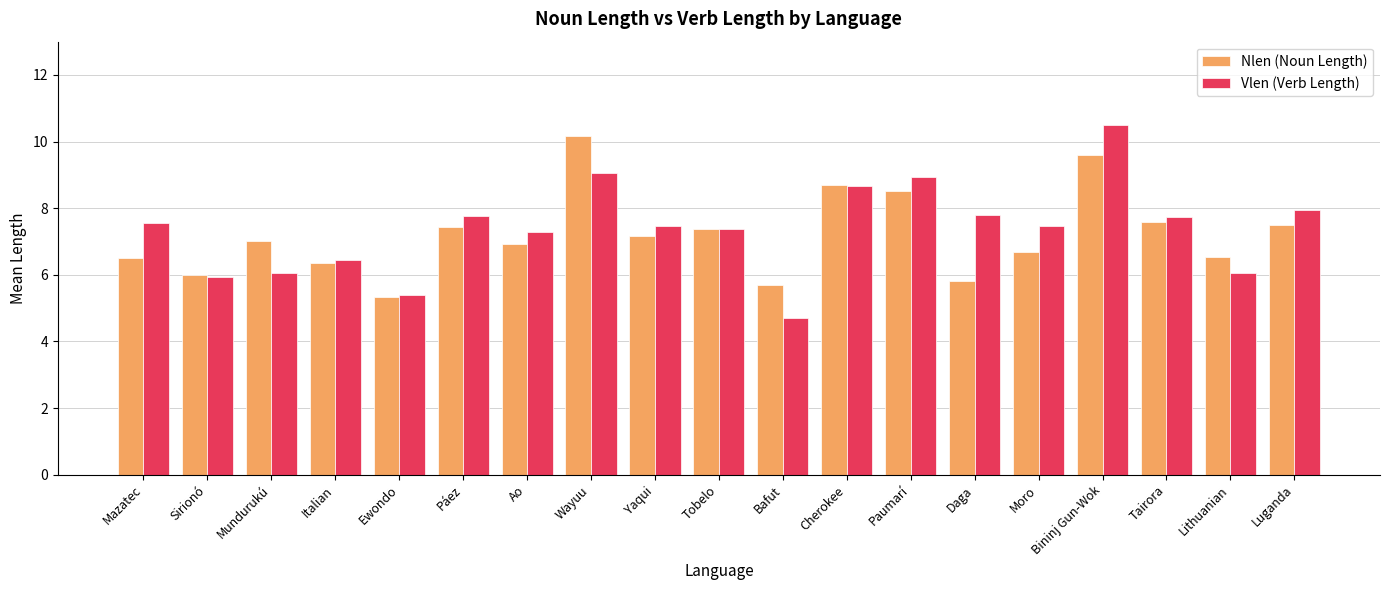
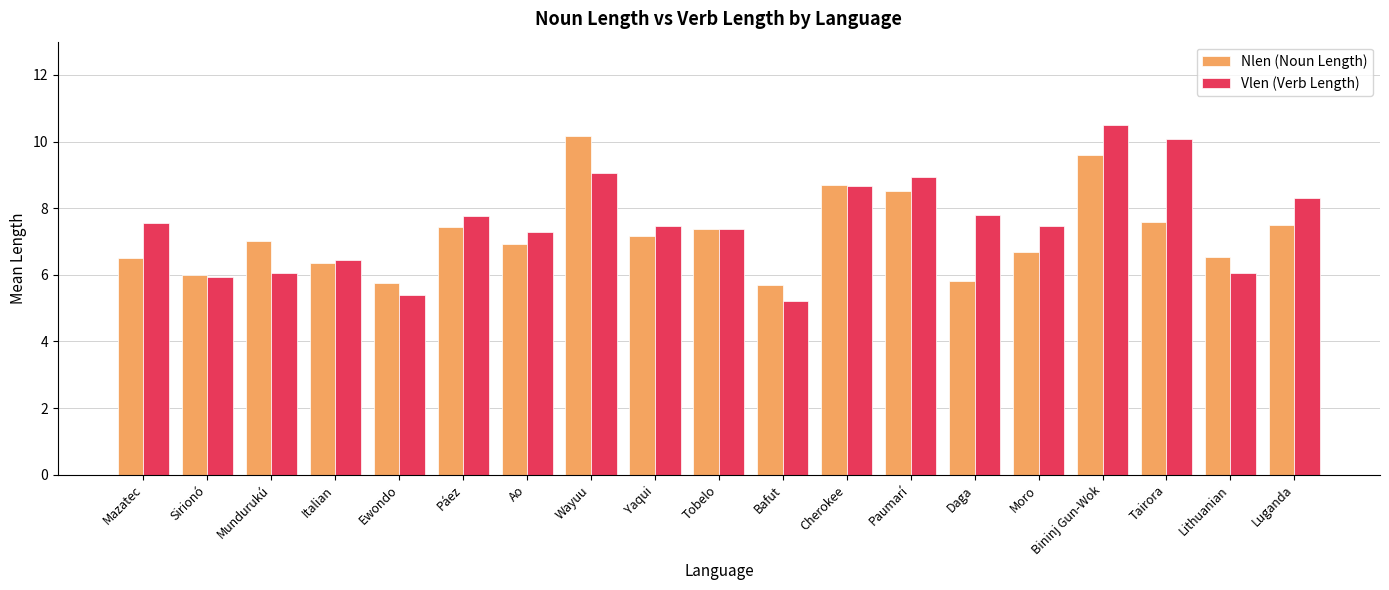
Nlen (Noun Length), Ewondo: 5.3 -> 5.8
Vlen (Verb Length), Bafut: 4.7 -> 5.2
Vlen (Verb Length), Tairora: 7.7 -> 10.1
Vlen (Verb Length), Luganda: 7.9 -> 8.3
